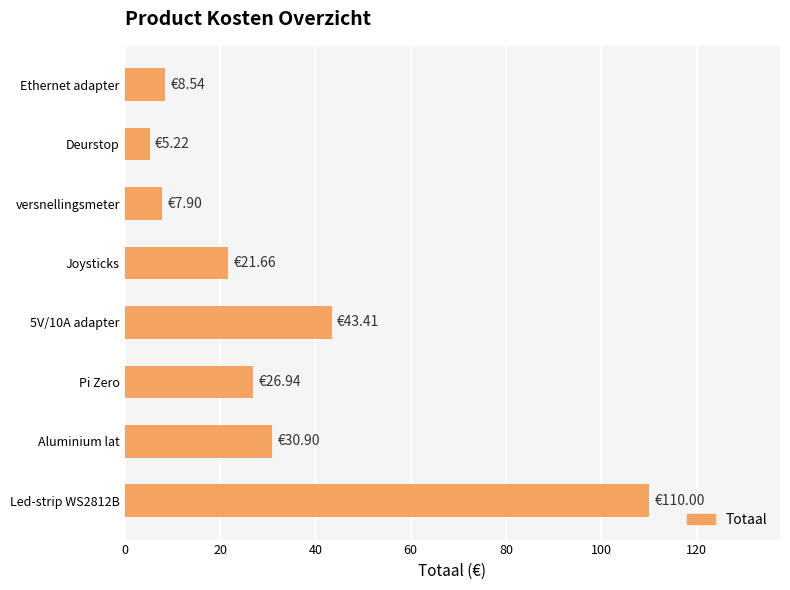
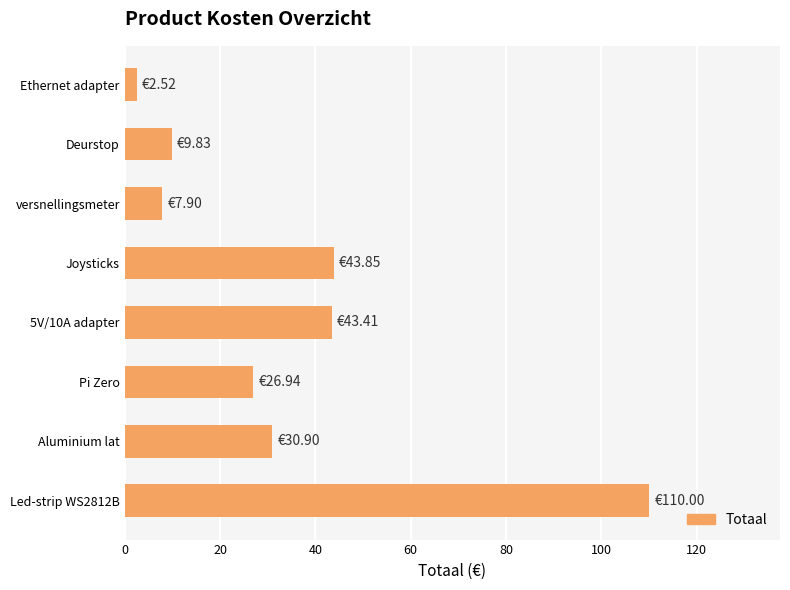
Ethernet adapter: €8.54 -> €2.52
Deurstop: €5.22 -> €9.83
Joysticks: €21.66 -> €43.85
